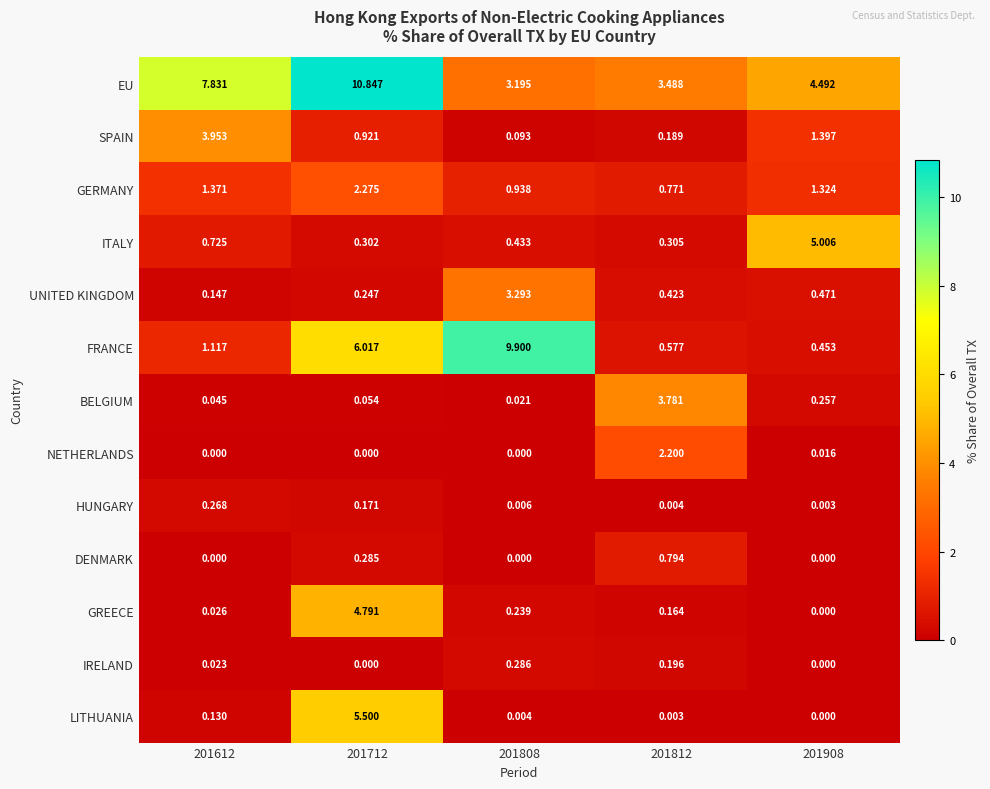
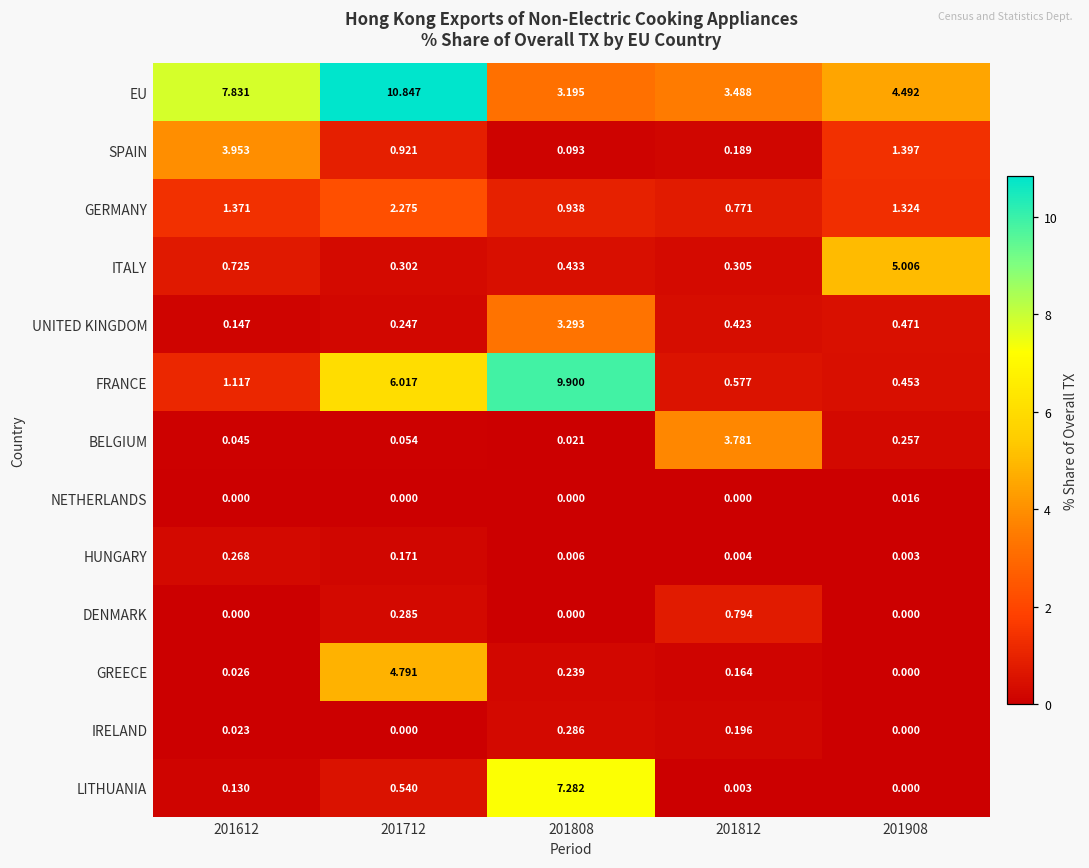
NETHERLANDS, 201812: 2.200 -> 0.000
LITHUANIA, 201712: 5.500 -> 0.540
LITHUANIA, 201808: 0.004 -> 7.282
